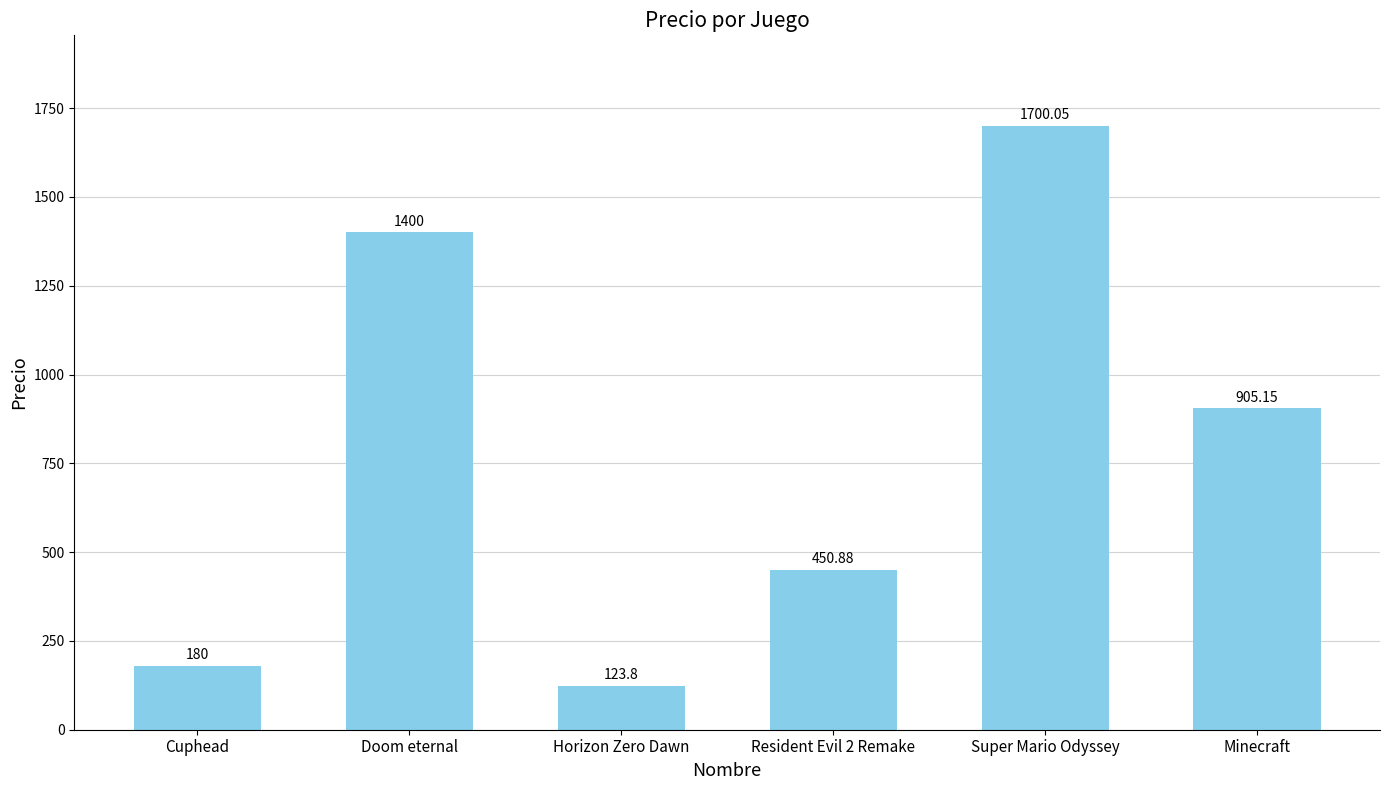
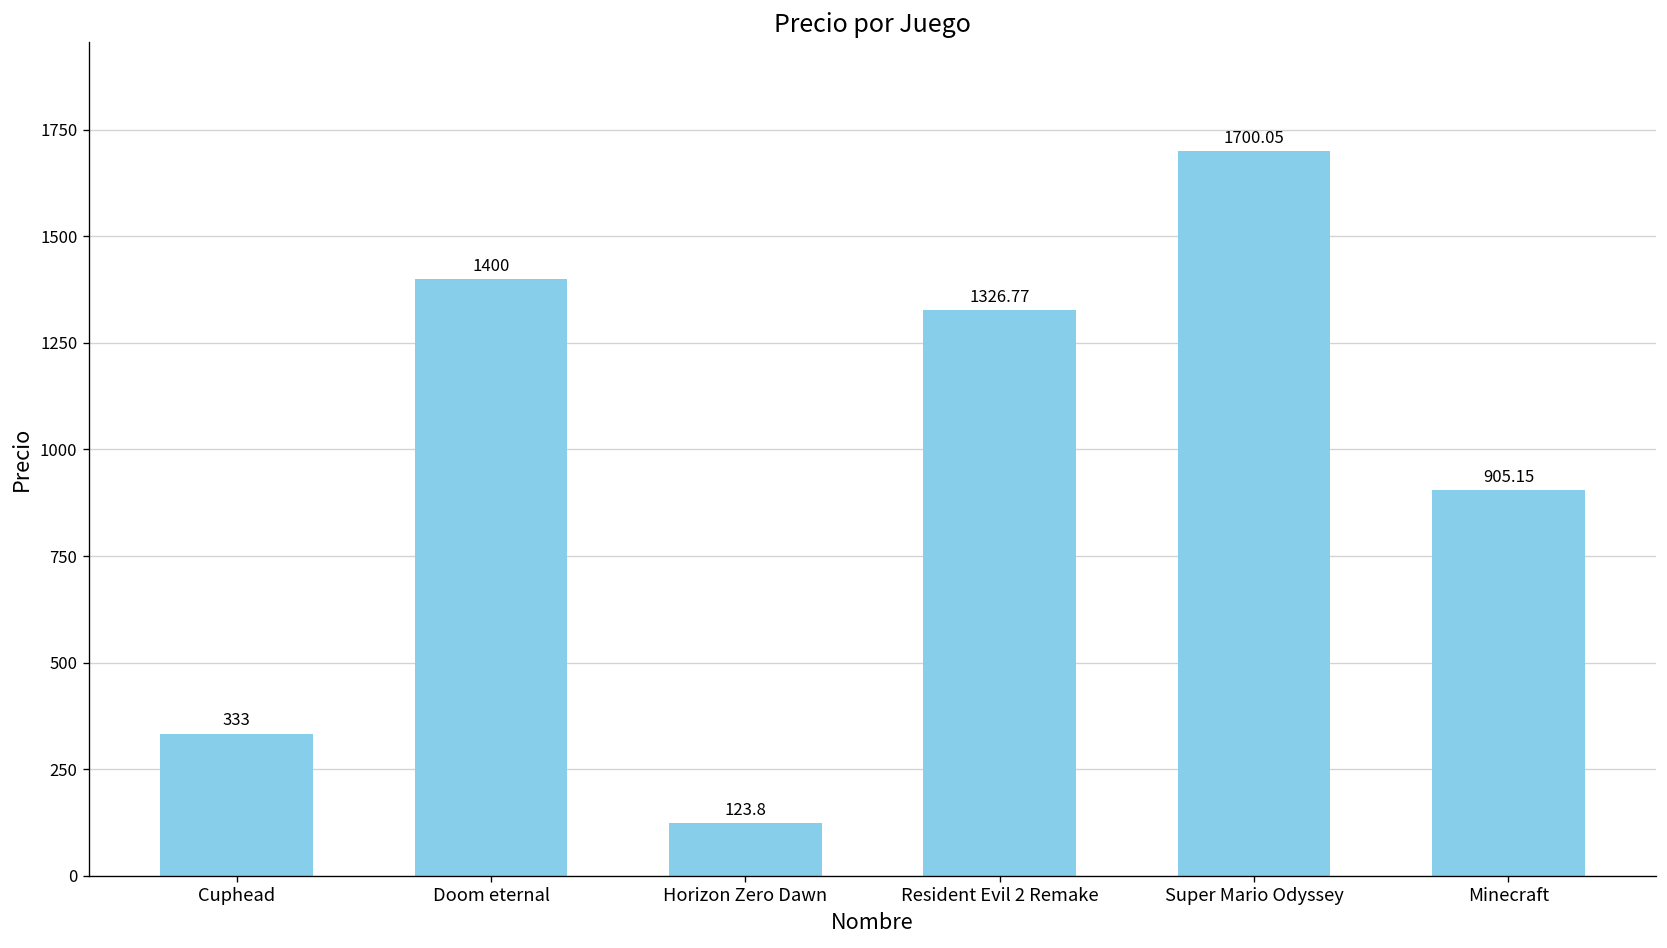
Cuphead: 180 -> 333
Resident Evil 2 Remake: 450.88 -> 1326.77
